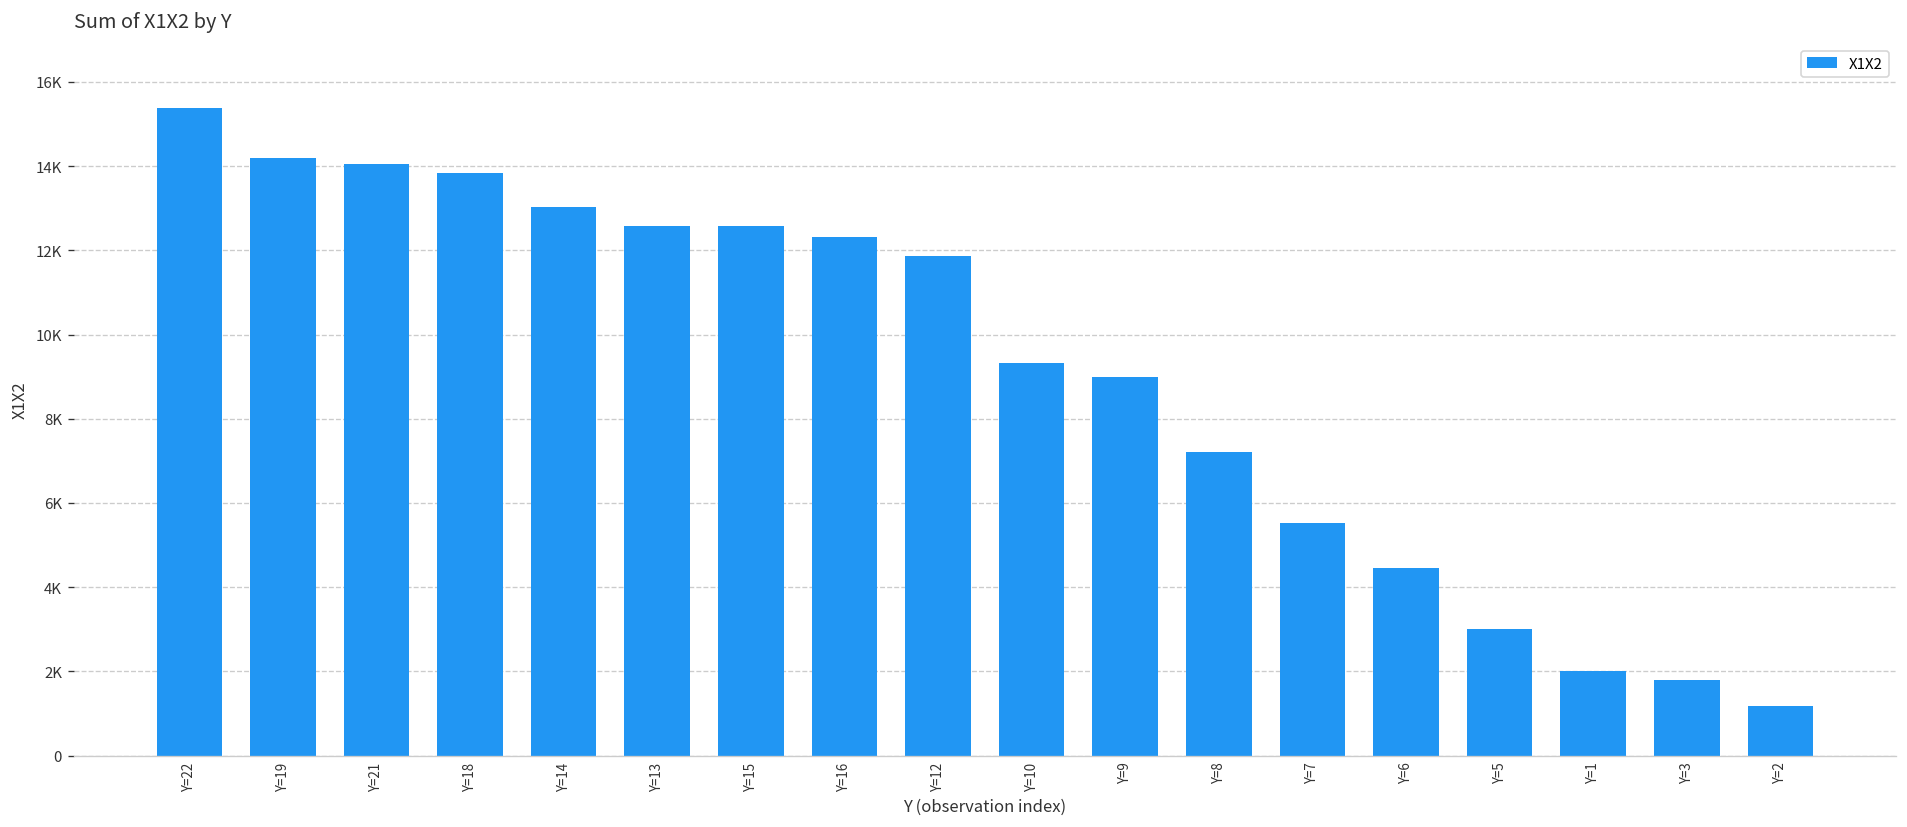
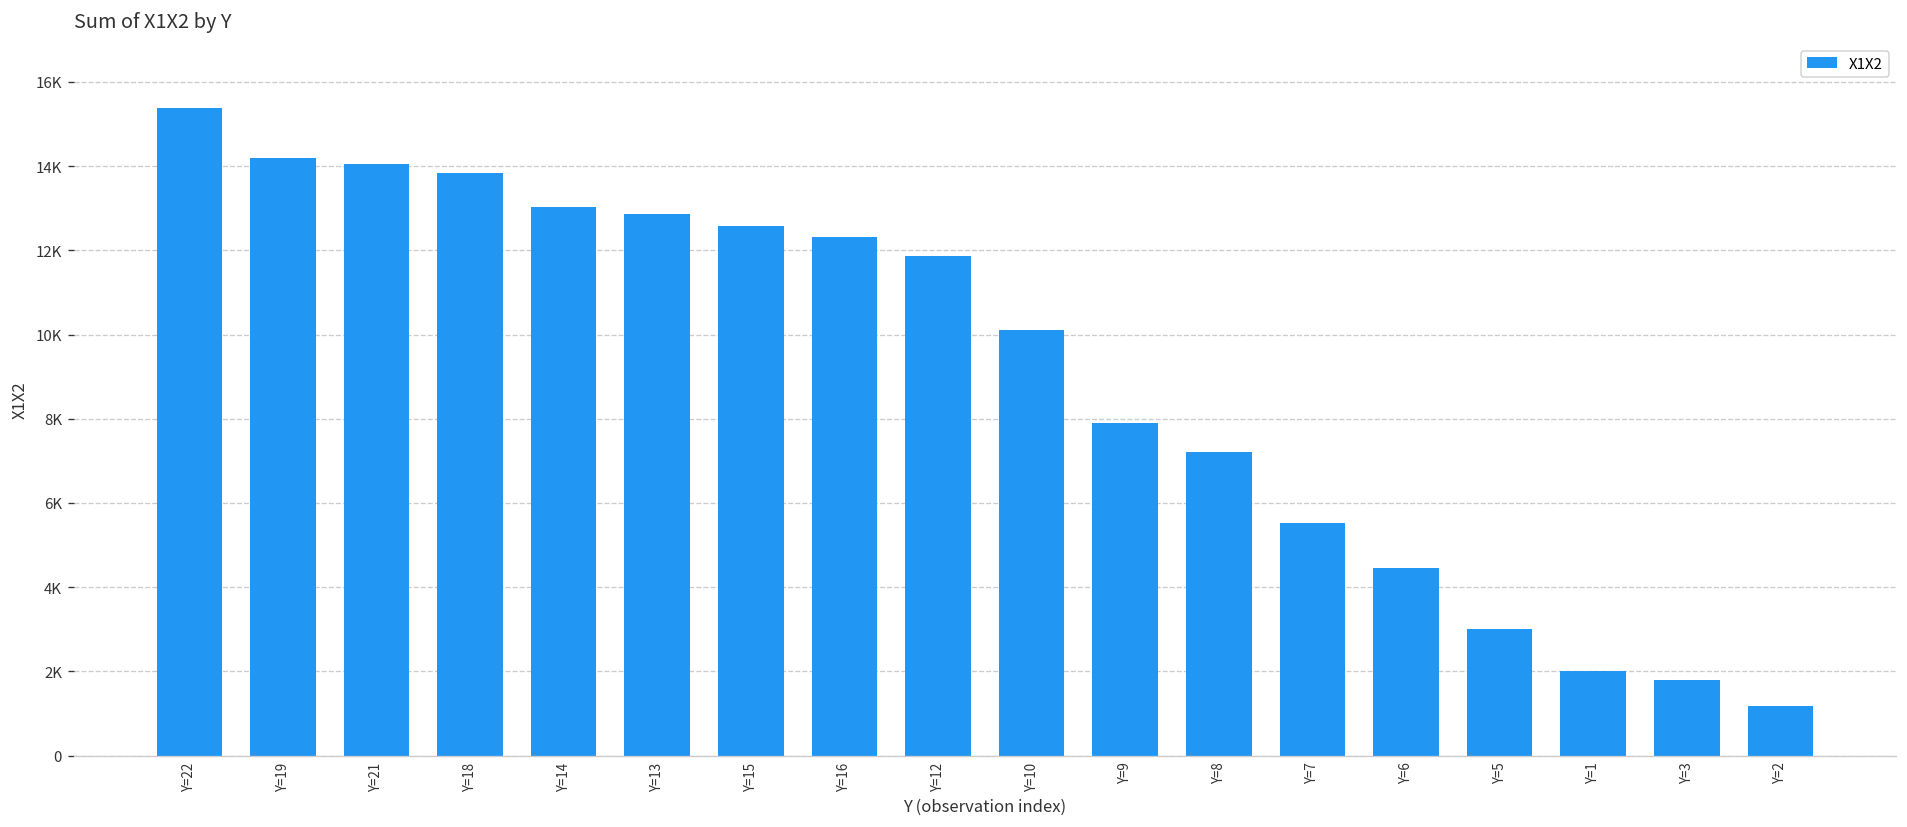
Y=13: 12600 -> 12900
Y=10: 9300 -> 10100
Y=9: 9000 -> 7900
